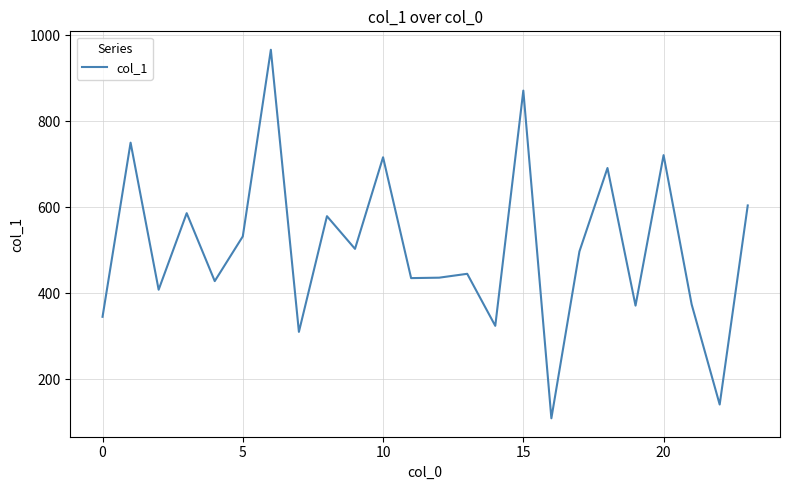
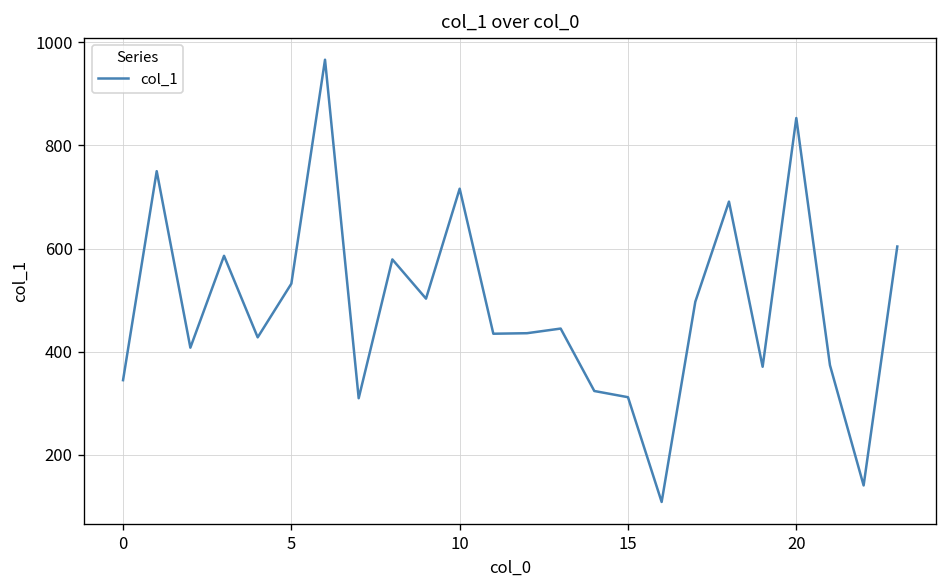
15: 870 -> 310
20: 720 -> 850
